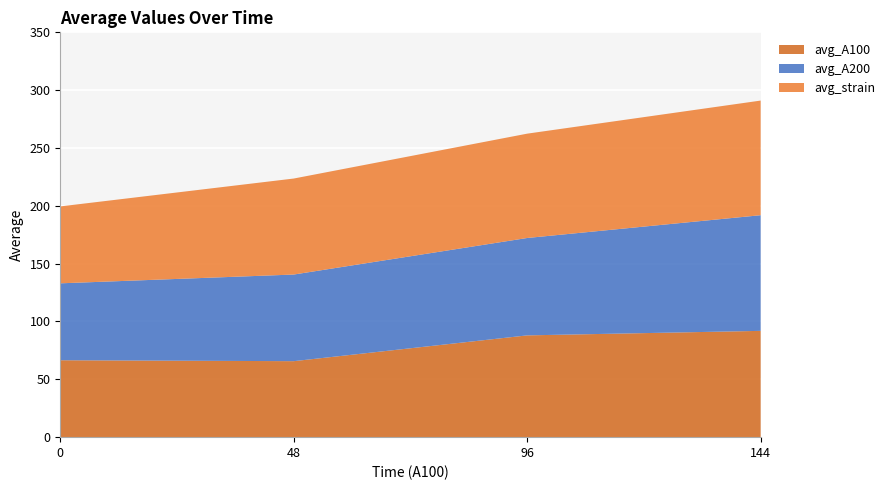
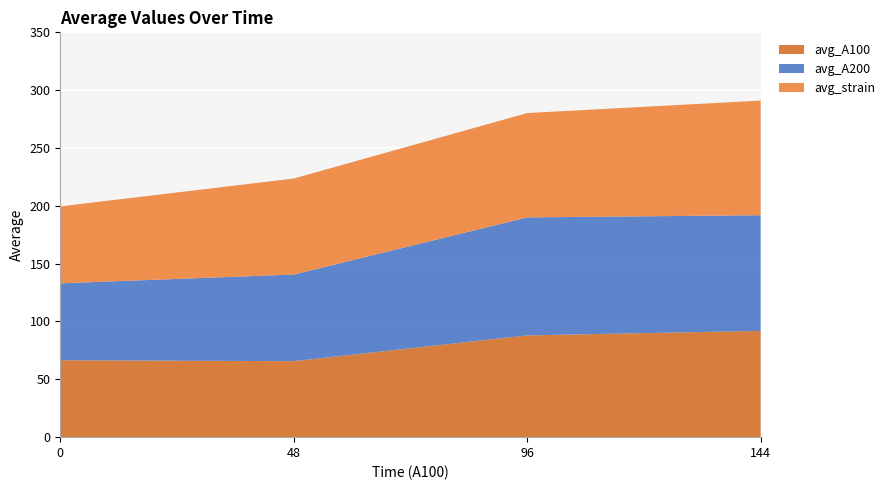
avg_A200, 96: 84 -> 102
